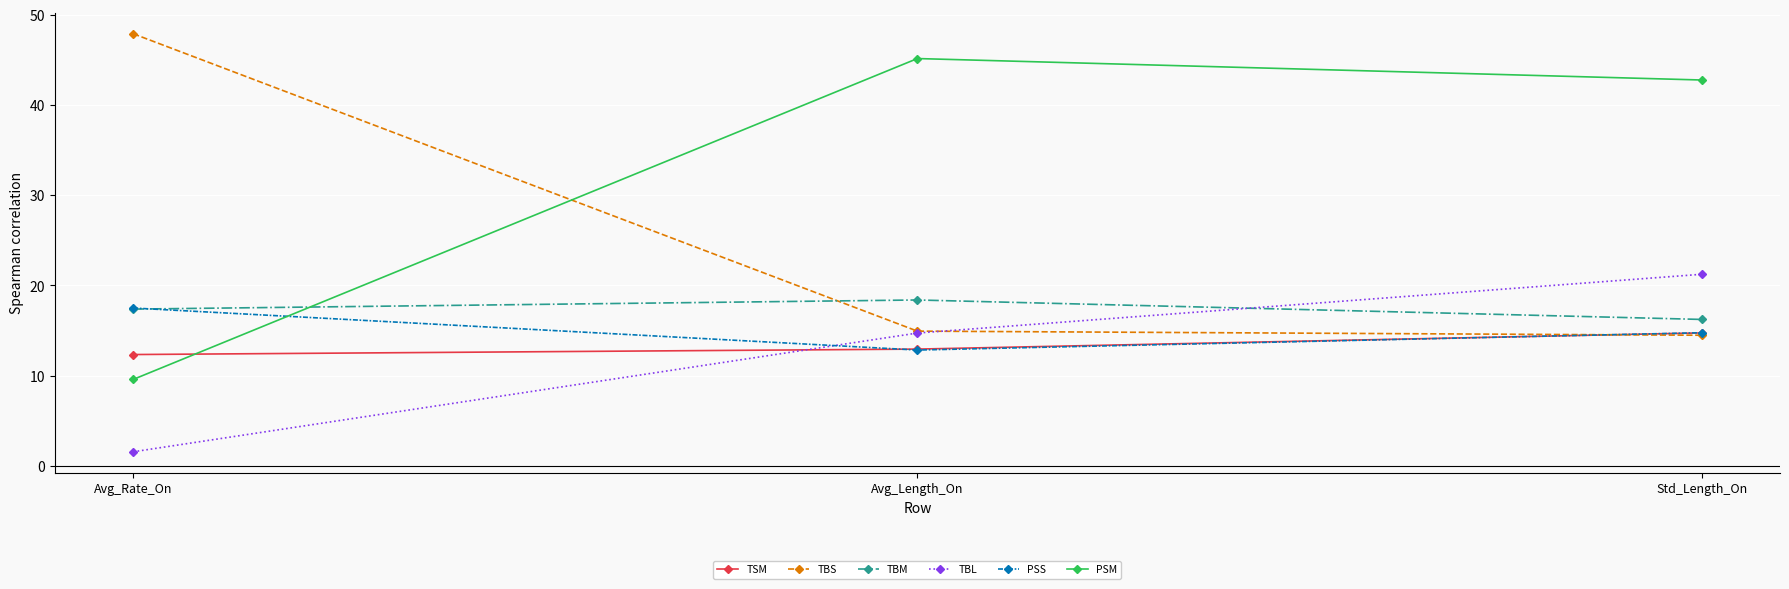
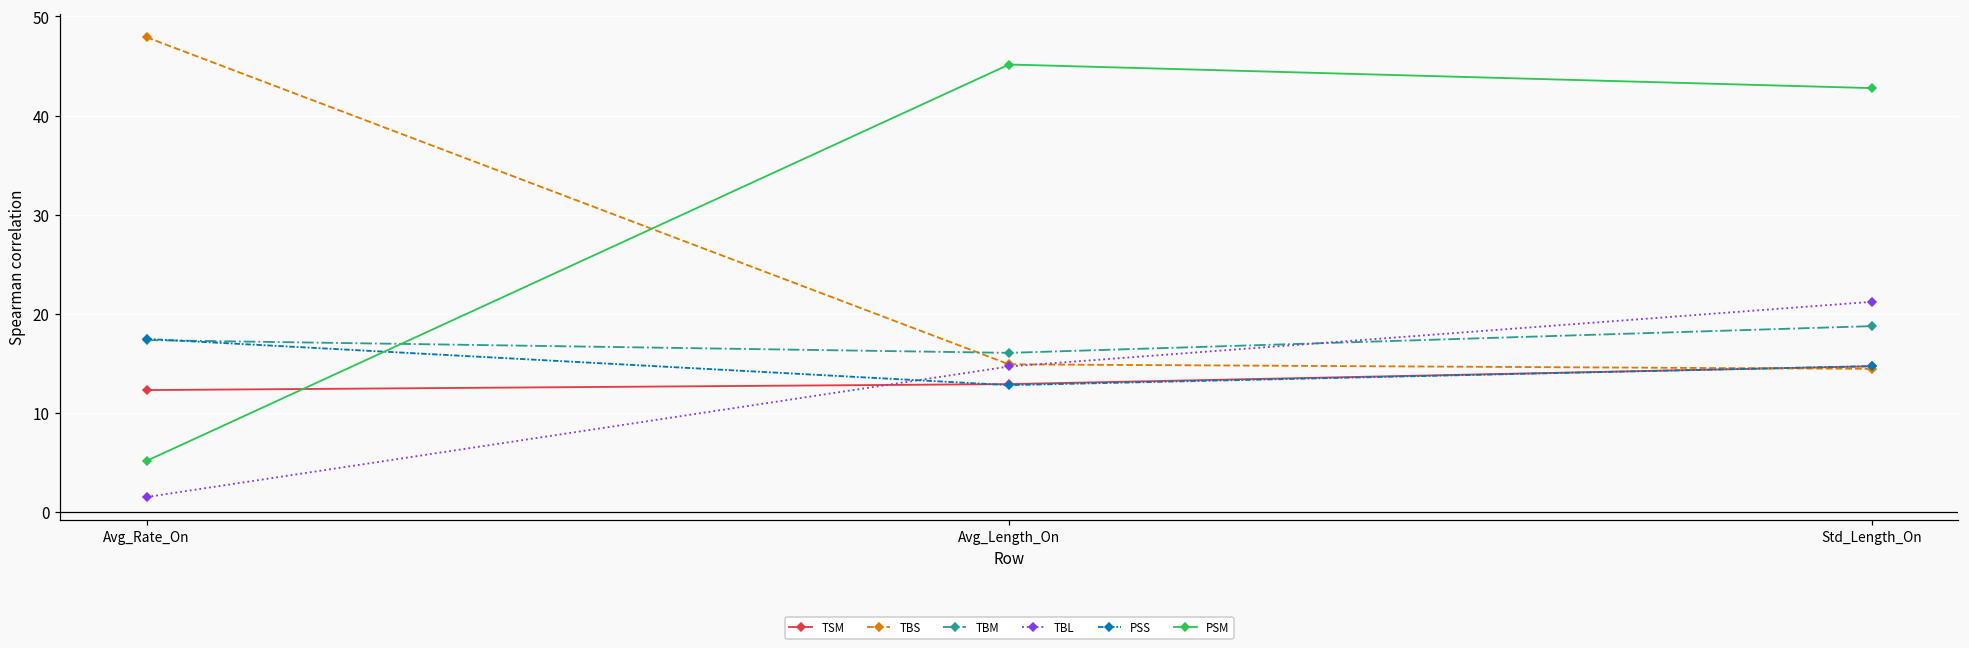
PSM, Avg_Rate_On: 10 -> 5
TBM, Avg_Length_On: 18 -> 16
TBM, Std_Length_On: 16 -> 19
